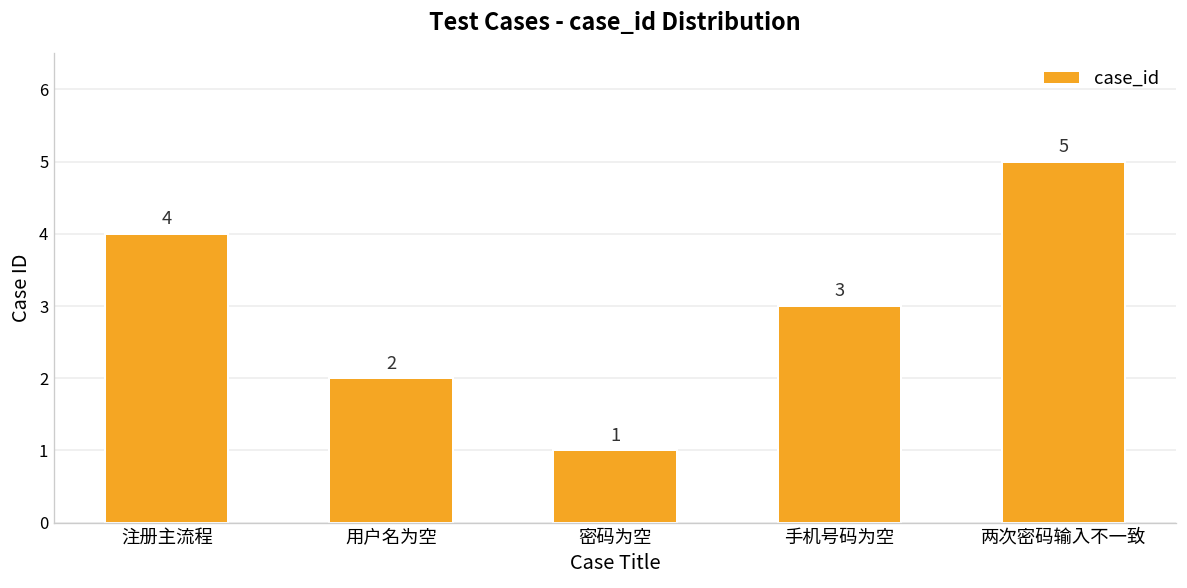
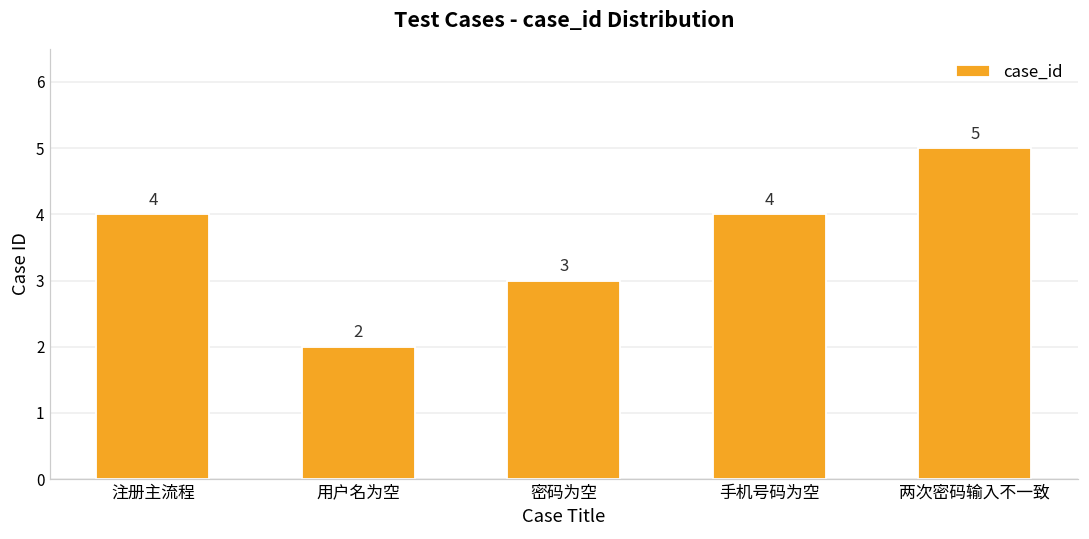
密码为空: 1 -> 3
手机号码为空: 3 -> 4
